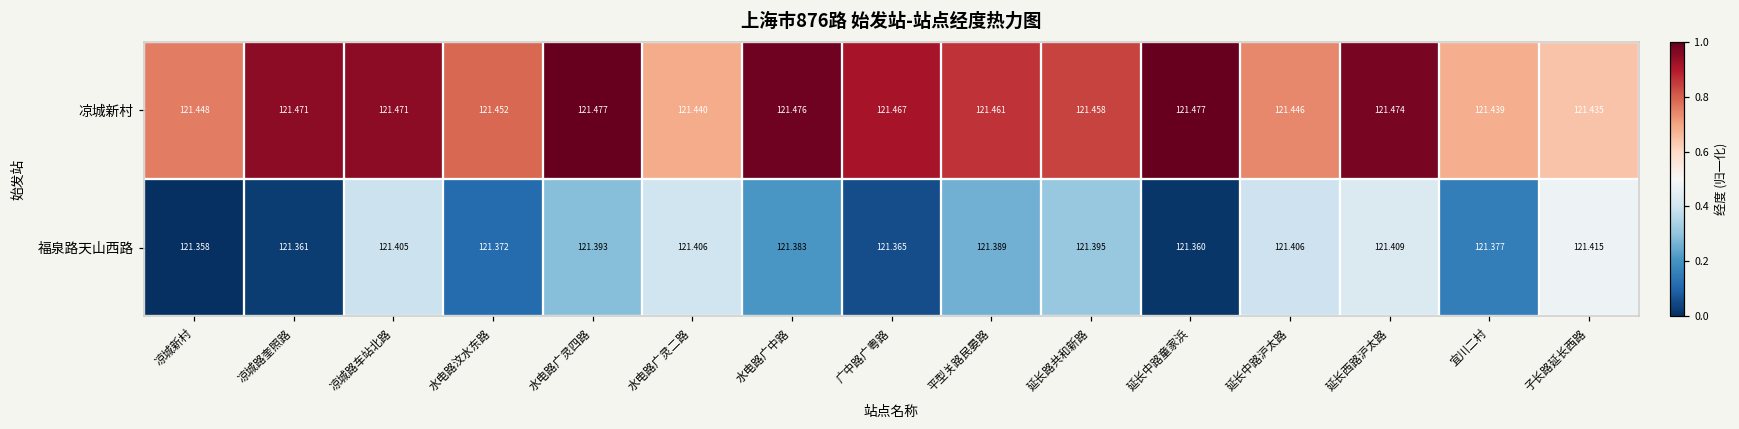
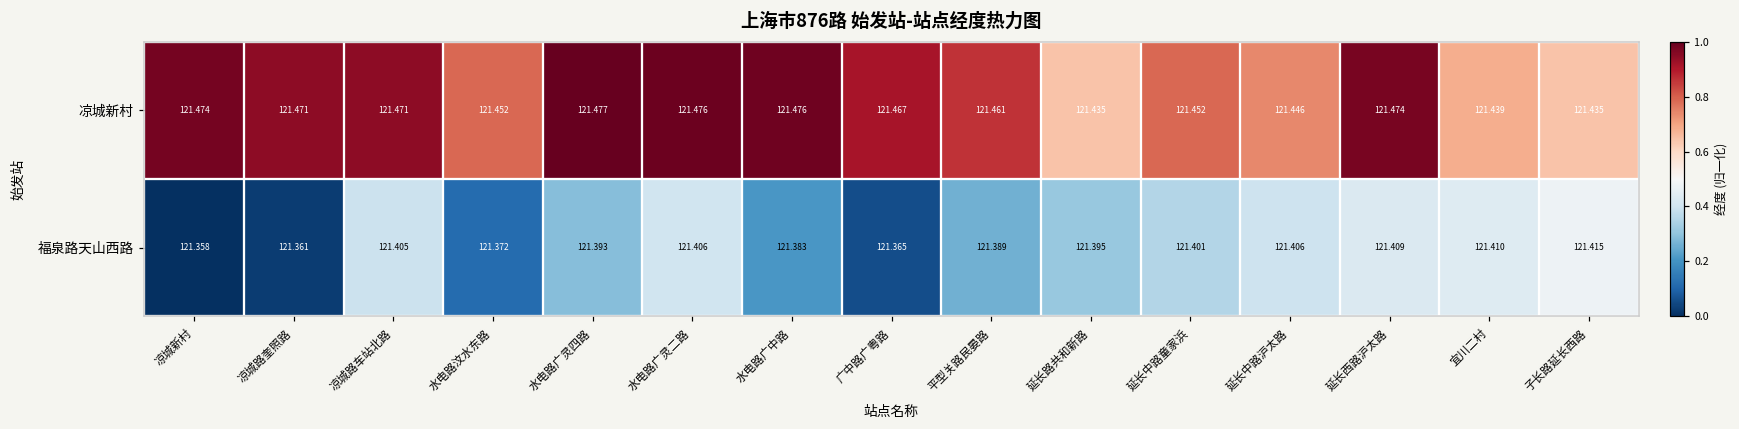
凉城新村, 凉城新村: 121.448 -> 121.474
凉城新村, 水电路广灵二路: 121.440 -> 121.476
凉城新村, 延长路共和新路: 121.458 -> 121.435
凉城新村, 延长中路童家浜: 121.477 -> 121.452
福泉路天山西路, 延长中路童家浜: 121.360 -> 121.401
福泉路天山西路, 宜川二村: 121.377 -> 121.410
